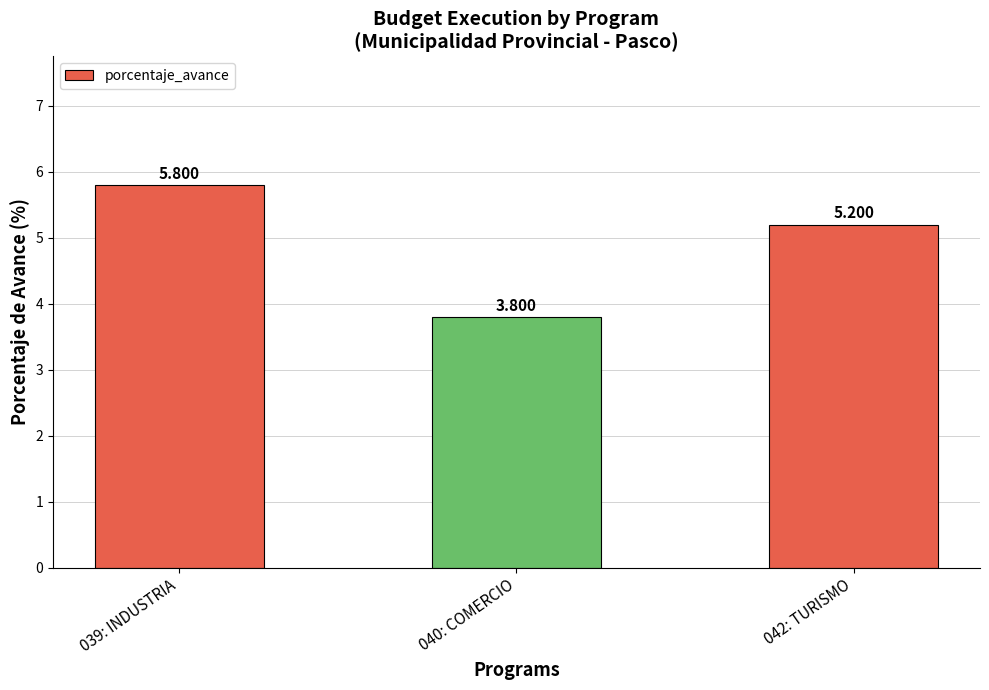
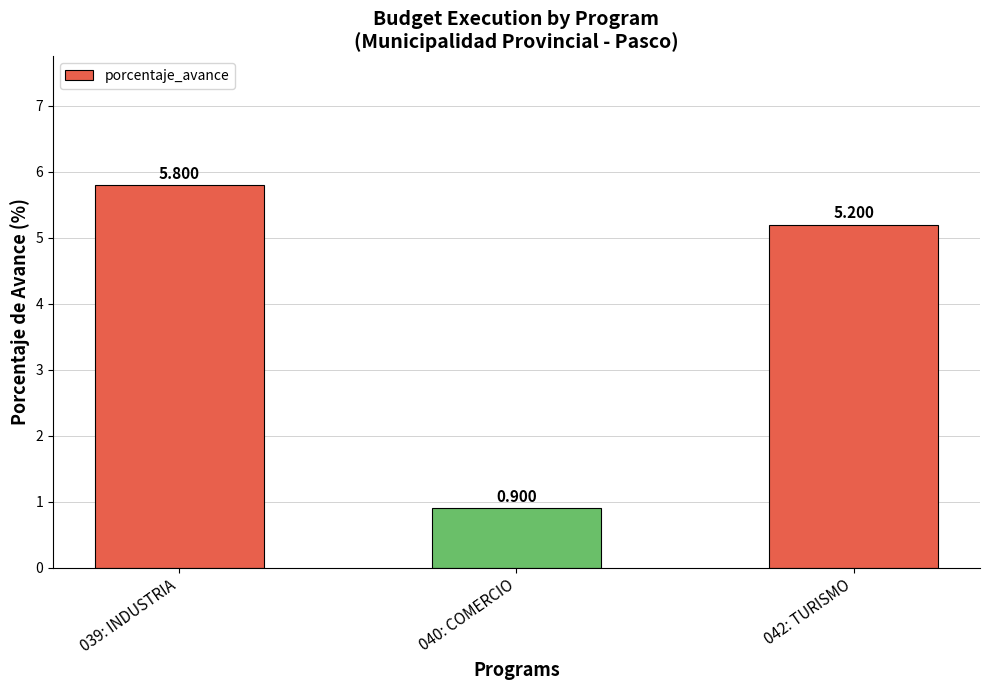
040: COMERCIO: 3.800 -> 0.900
